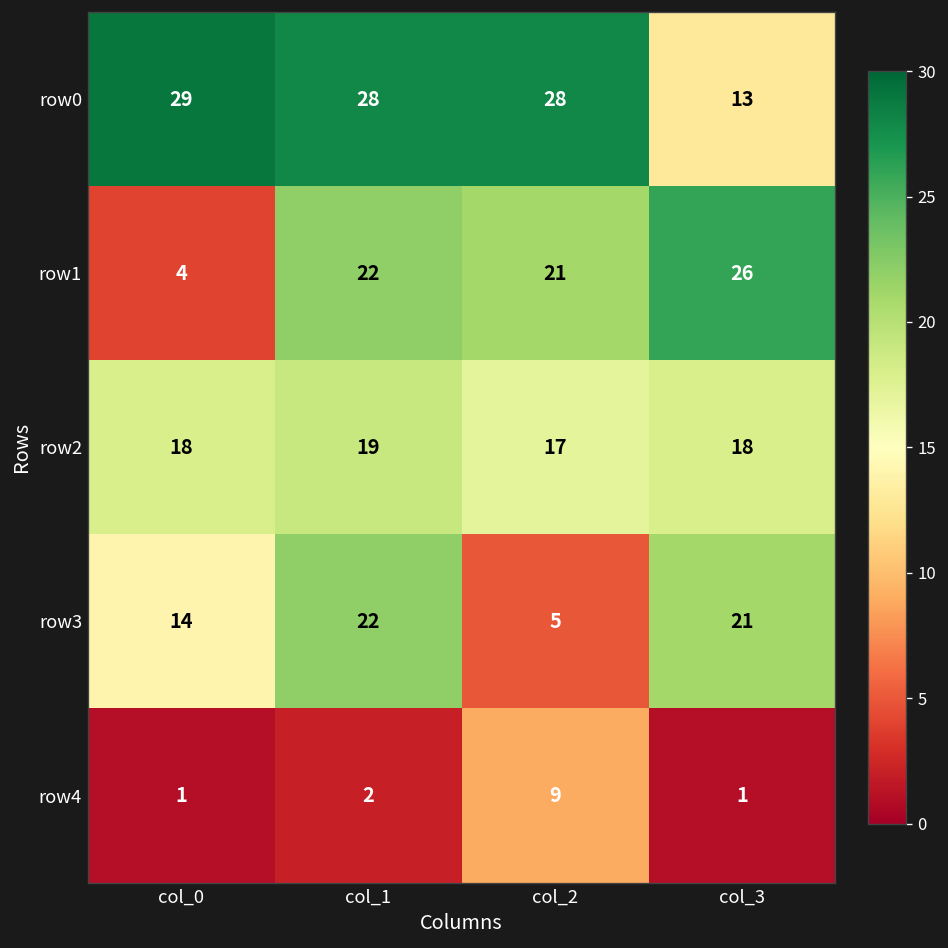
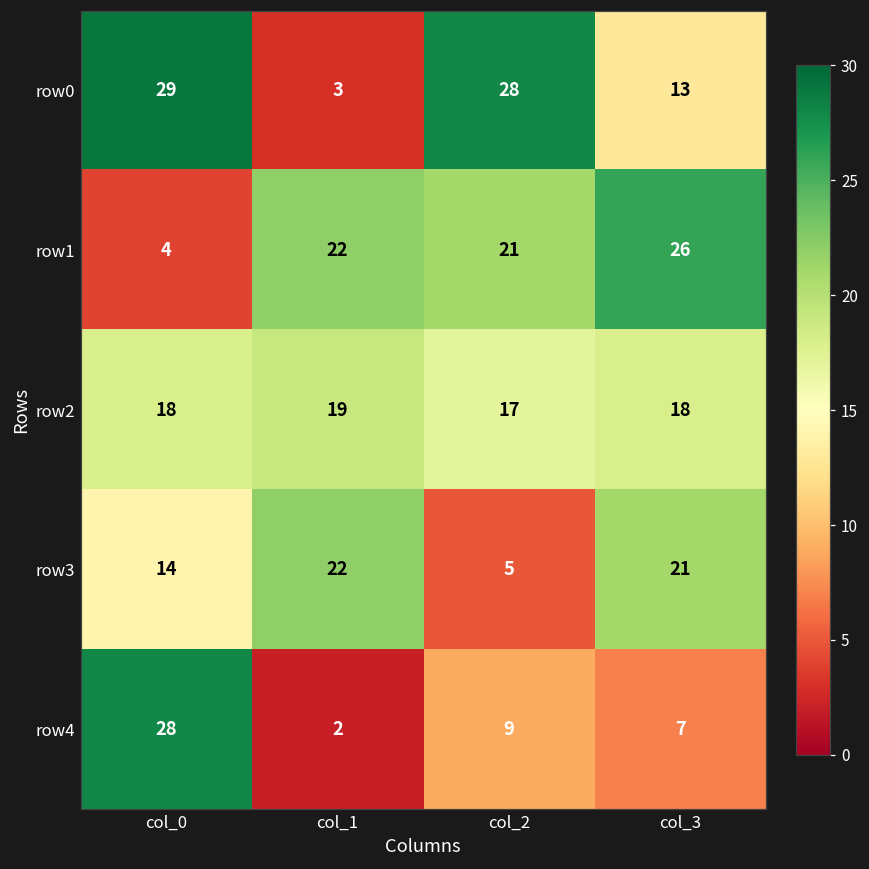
row0, col_1: 28 -> 3
row4, col_0: 1 -> 28
row4, col_3: 1 -> 7
